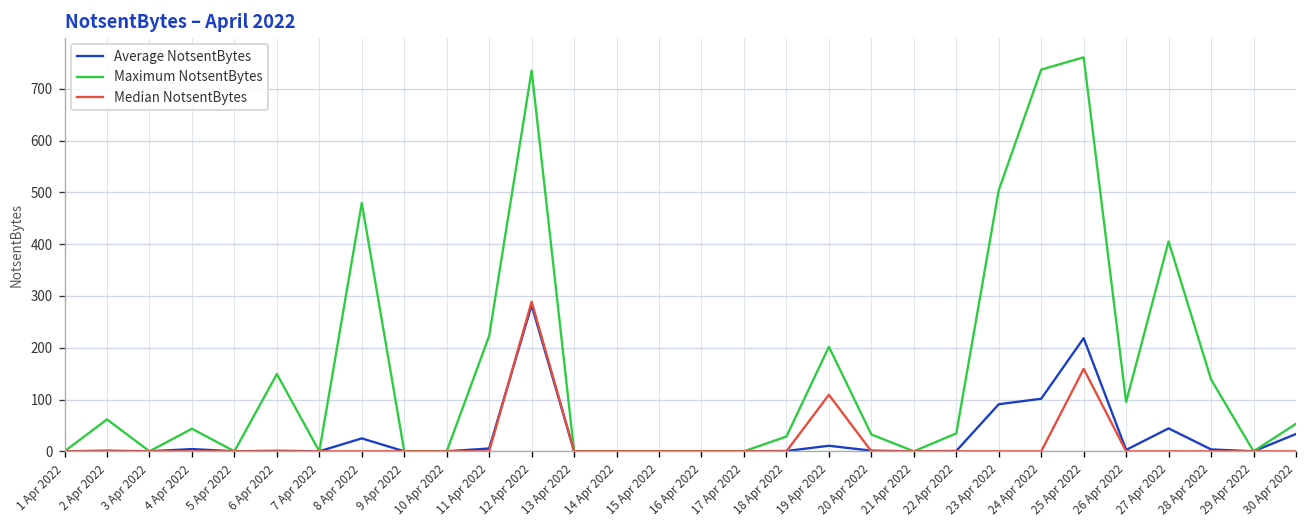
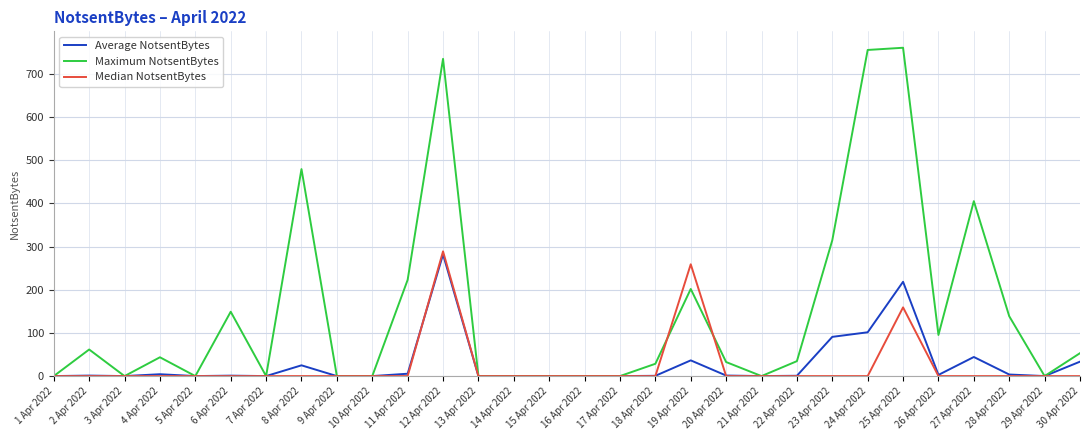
Average NotsentBytes, 19 Apr 2022: 10 -> 40
Median NotsentBytes, 19 Apr 2022: 110 -> 260
Maximum NotsentBytes, 23 Apr 2022: 500 -> 310
Maximum NotsentBytes, 24 Apr 2022: 740 -> 760
